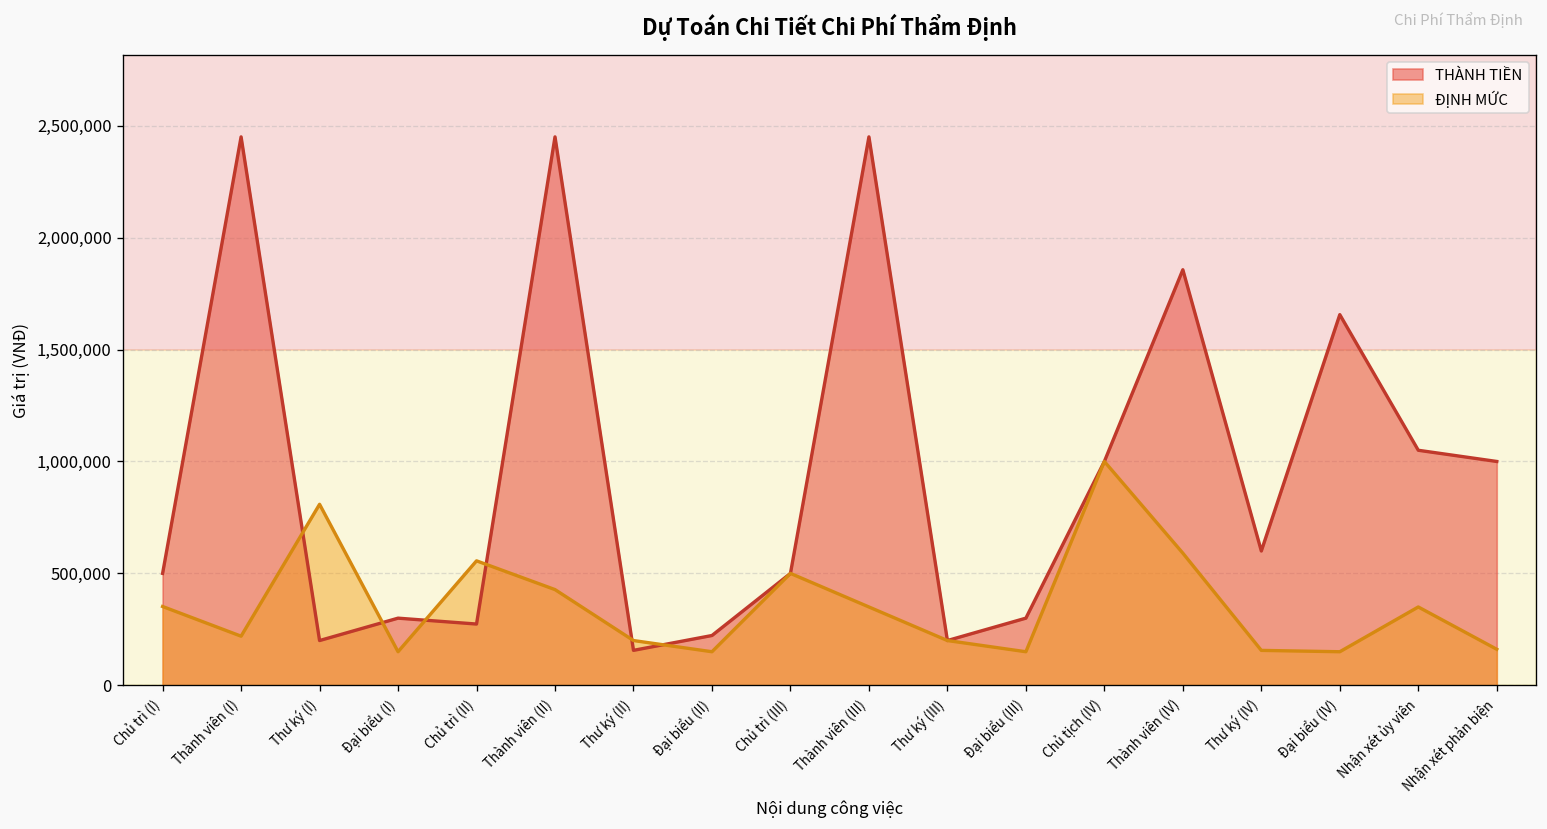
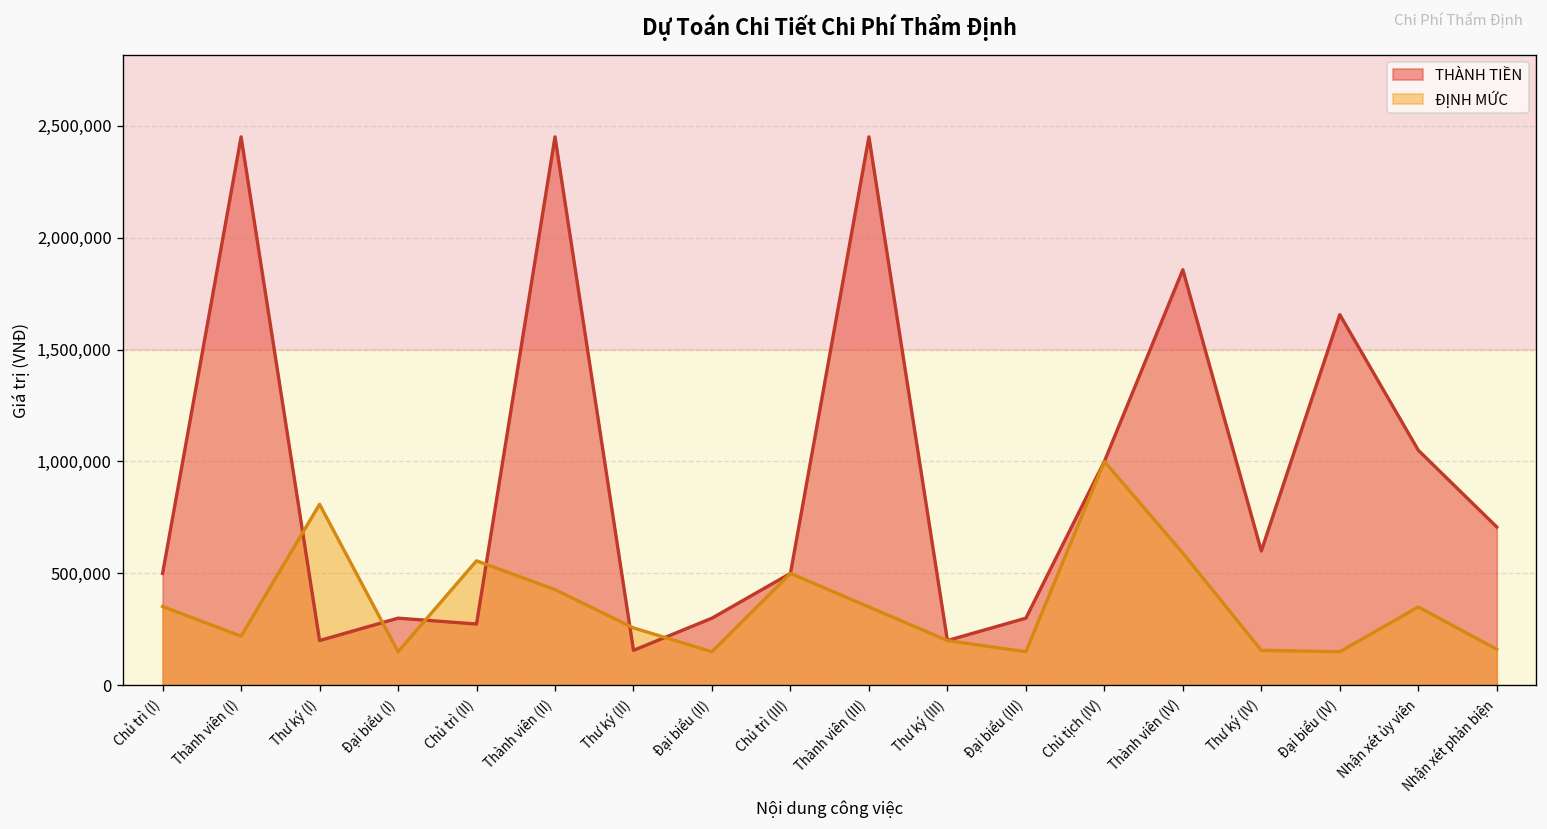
ĐỊNH MỨC, Thư ký (II): 200,000 -> 260,000
THÀNH TIỀN, Đại biểu (II): 220,000 -> 300,000
THÀNH TIỀN, Nhận xét phản biện: 1,000,000 -> 710,000
